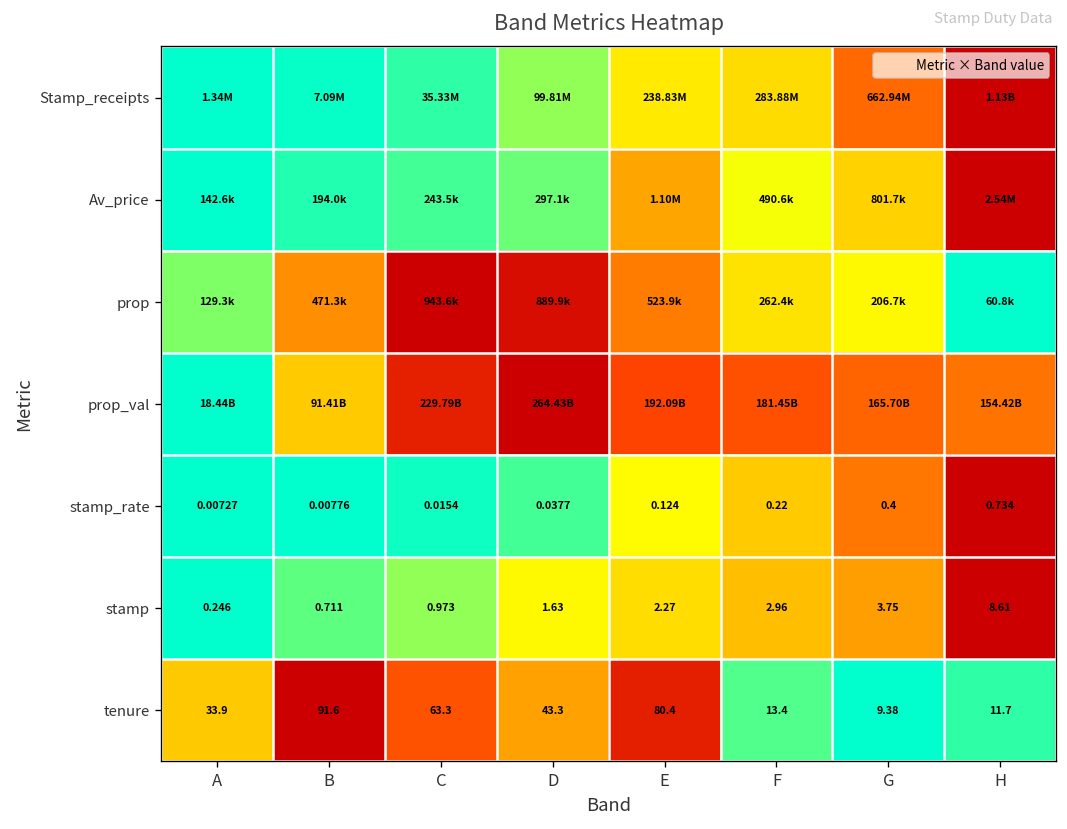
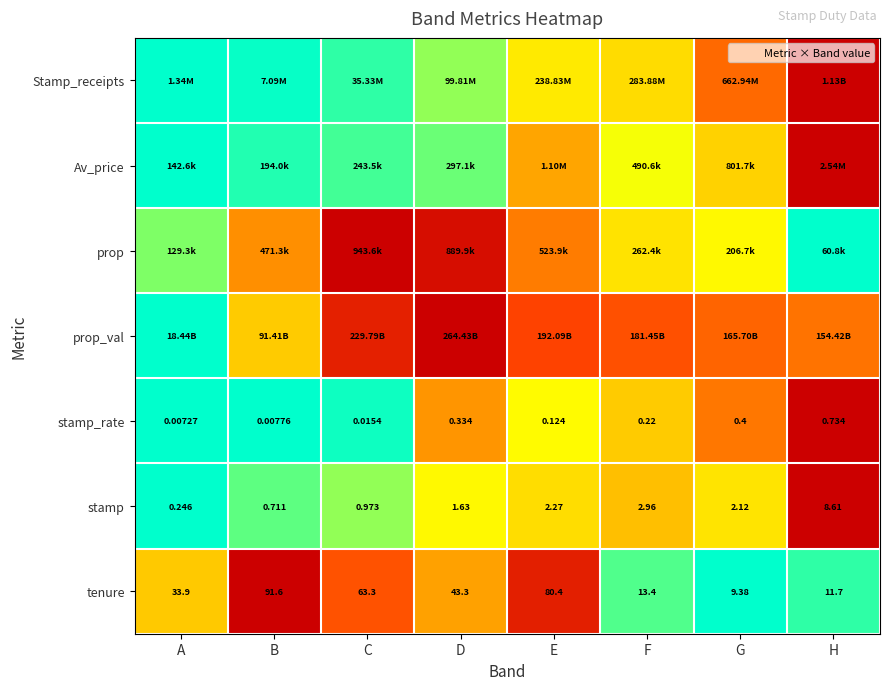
stamp_rate, D: 0.0377 -> 0.334
stamp, G: 3.75 -> 2.12
